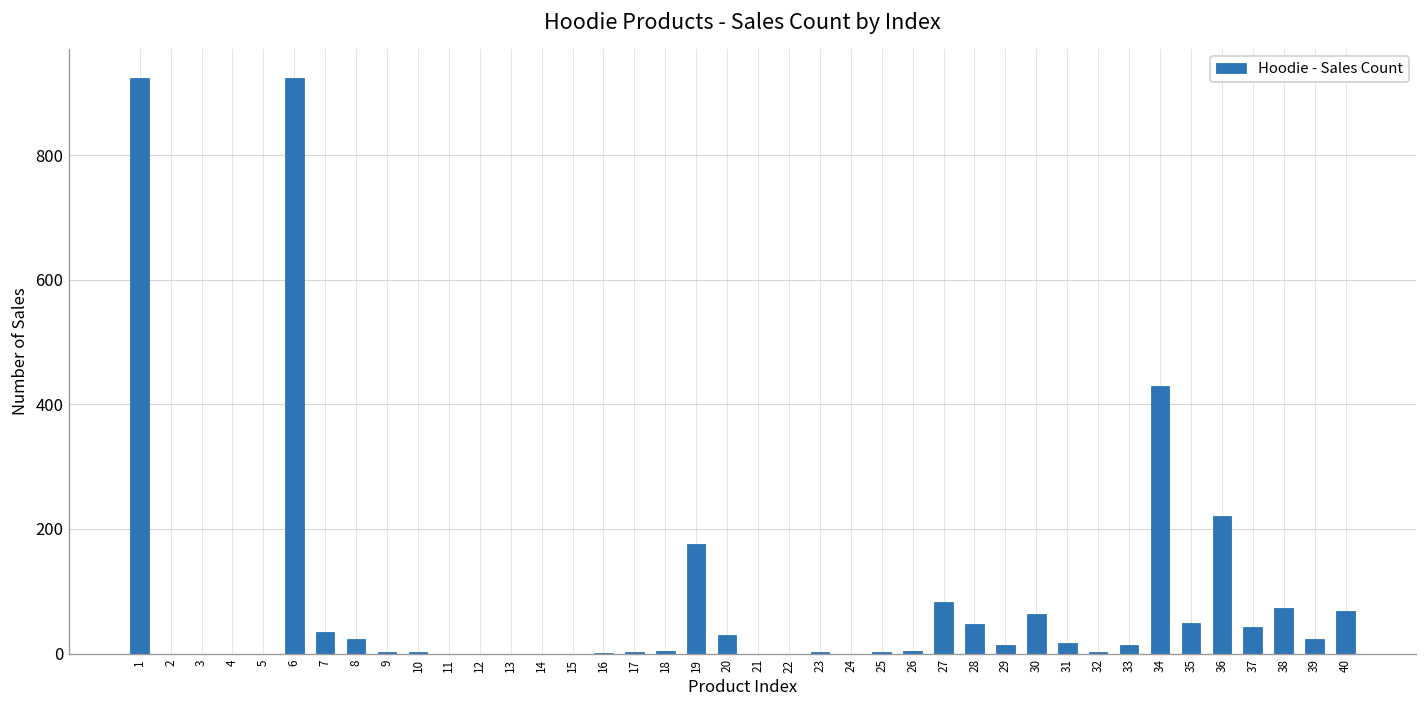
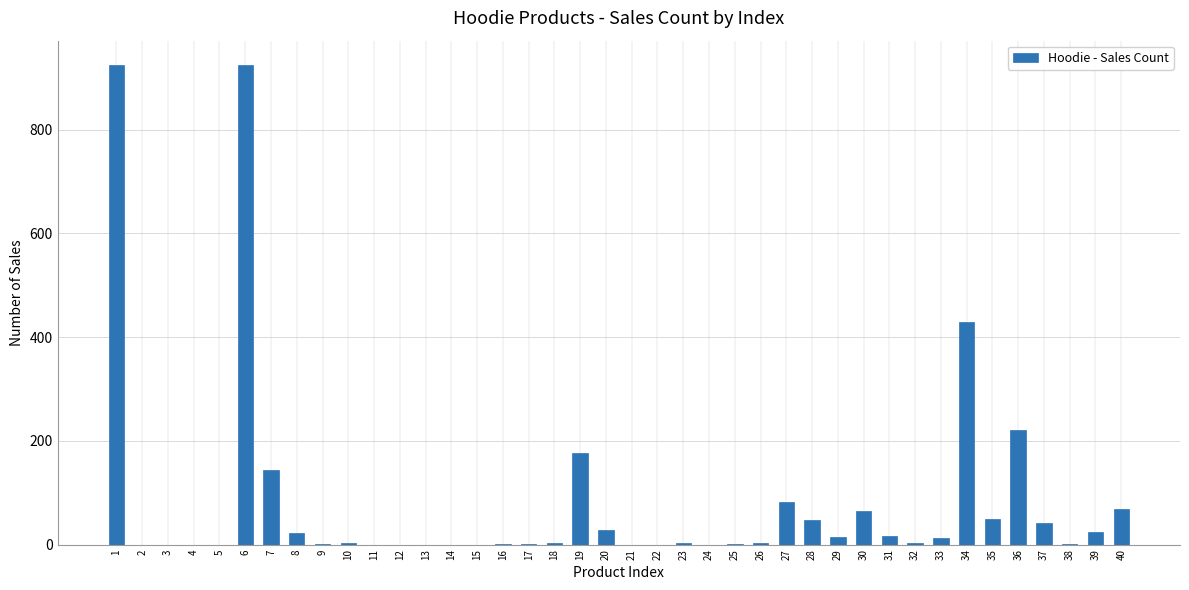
7: 30 -> 140
38: 70 -> 0
